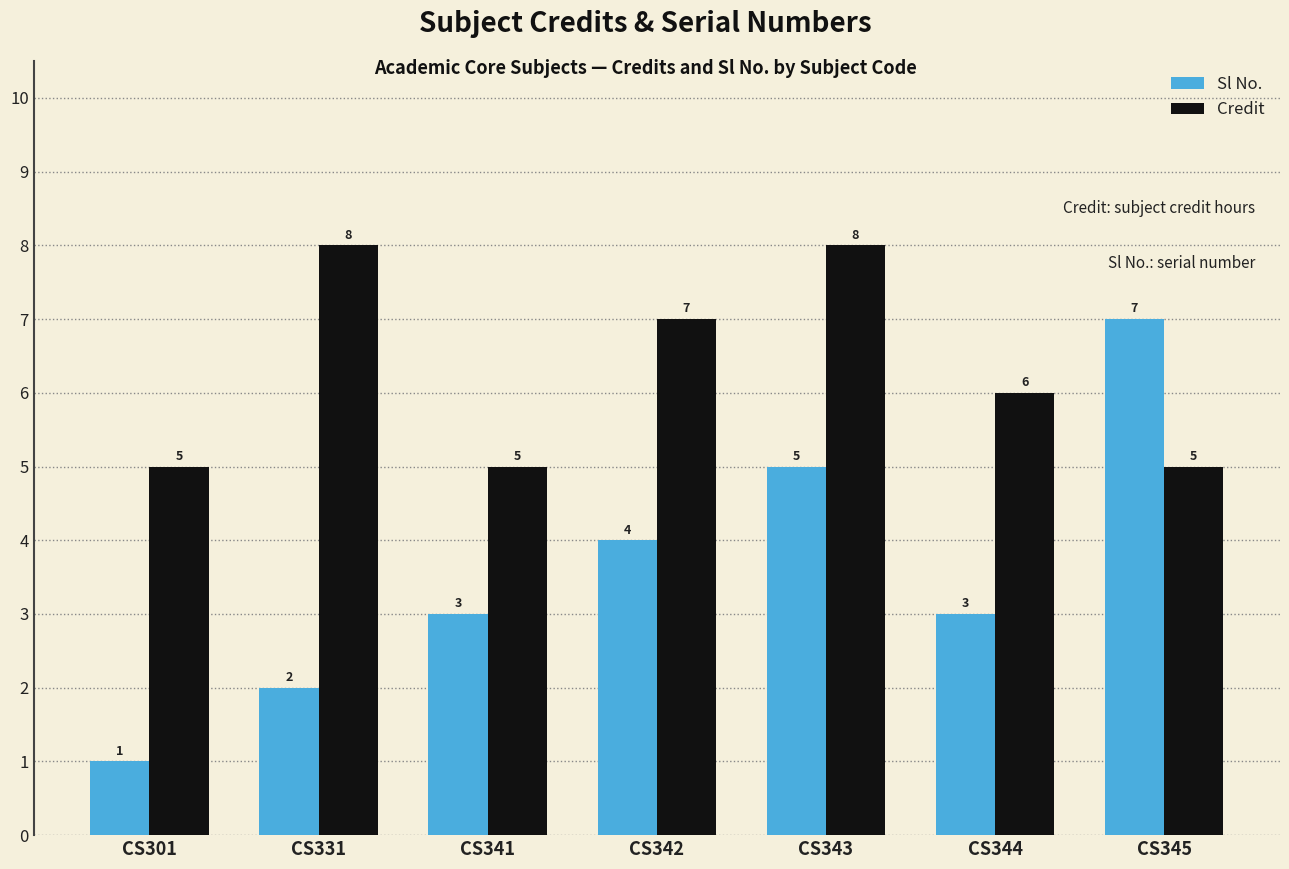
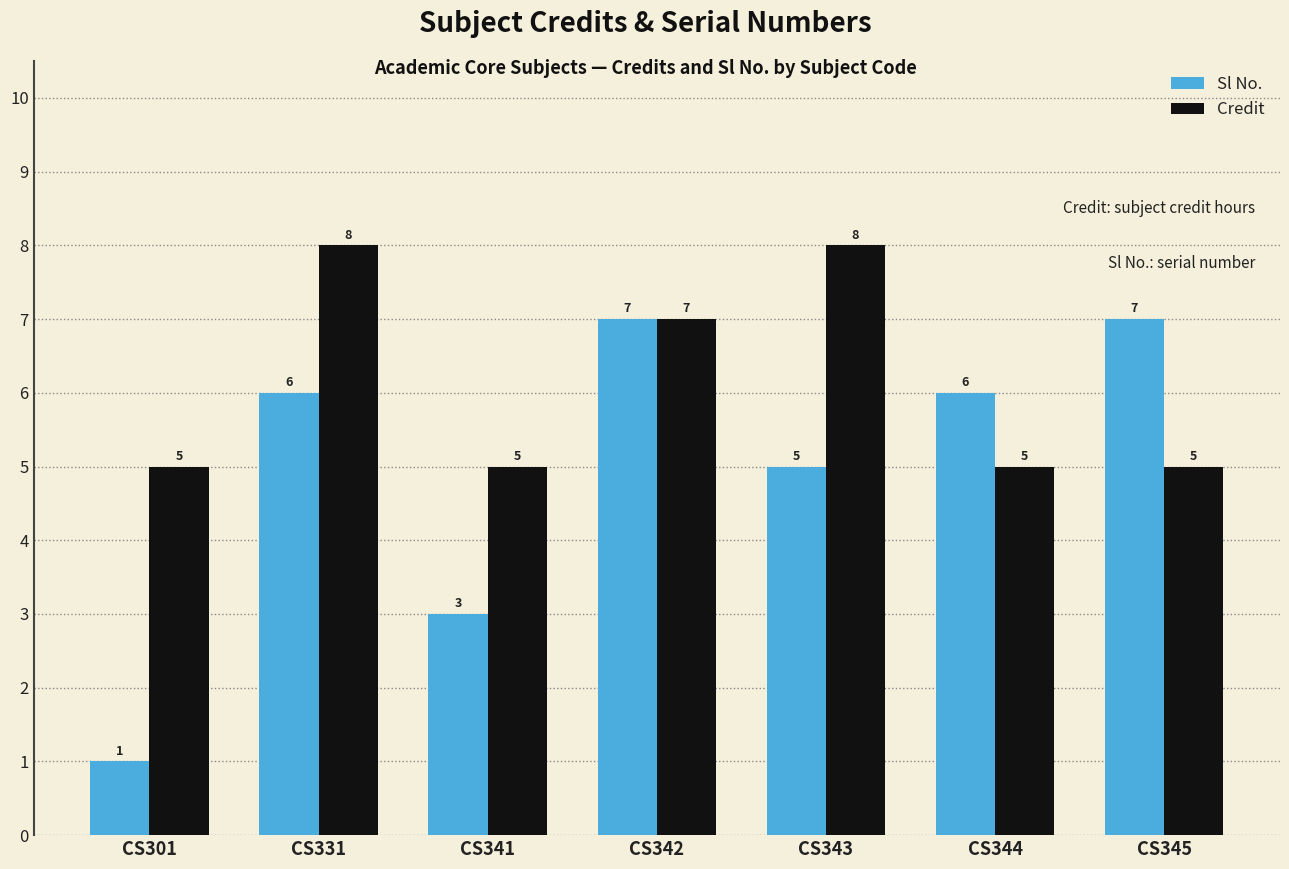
Sl No., CS331: 2 -> 6
Sl No., CS342: 4 -> 7
Sl No., CS344: 3 -> 6
Credit, CS344: 6 -> 5
